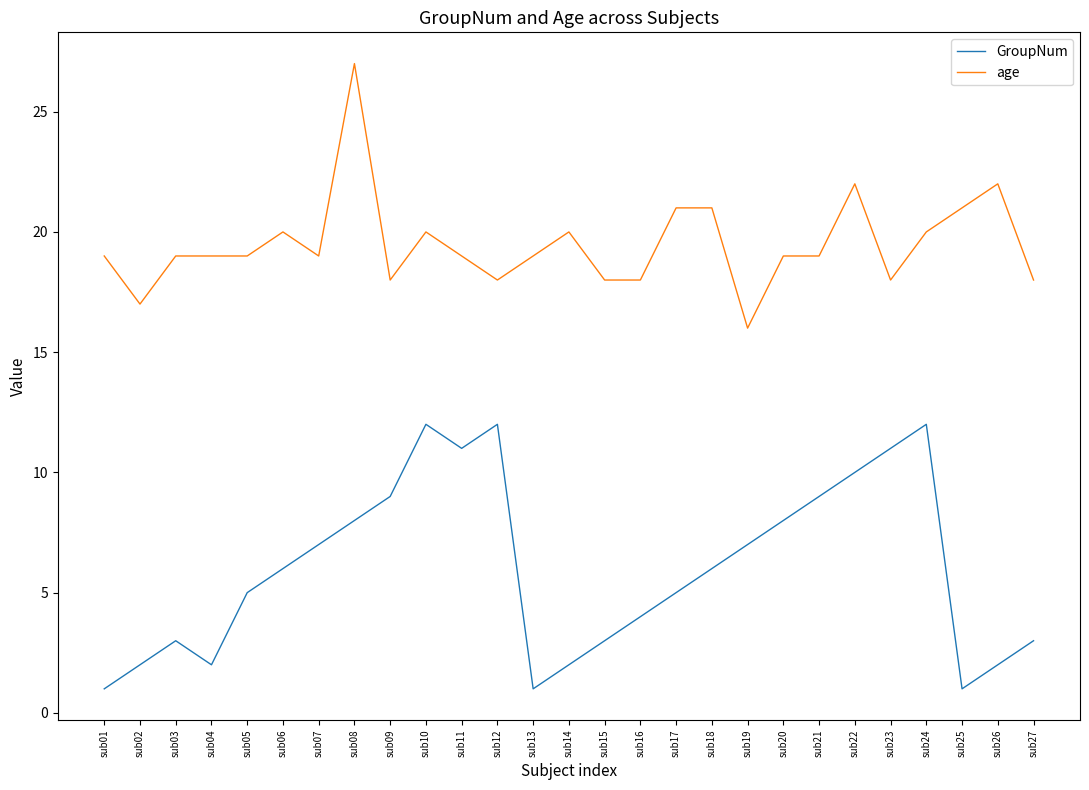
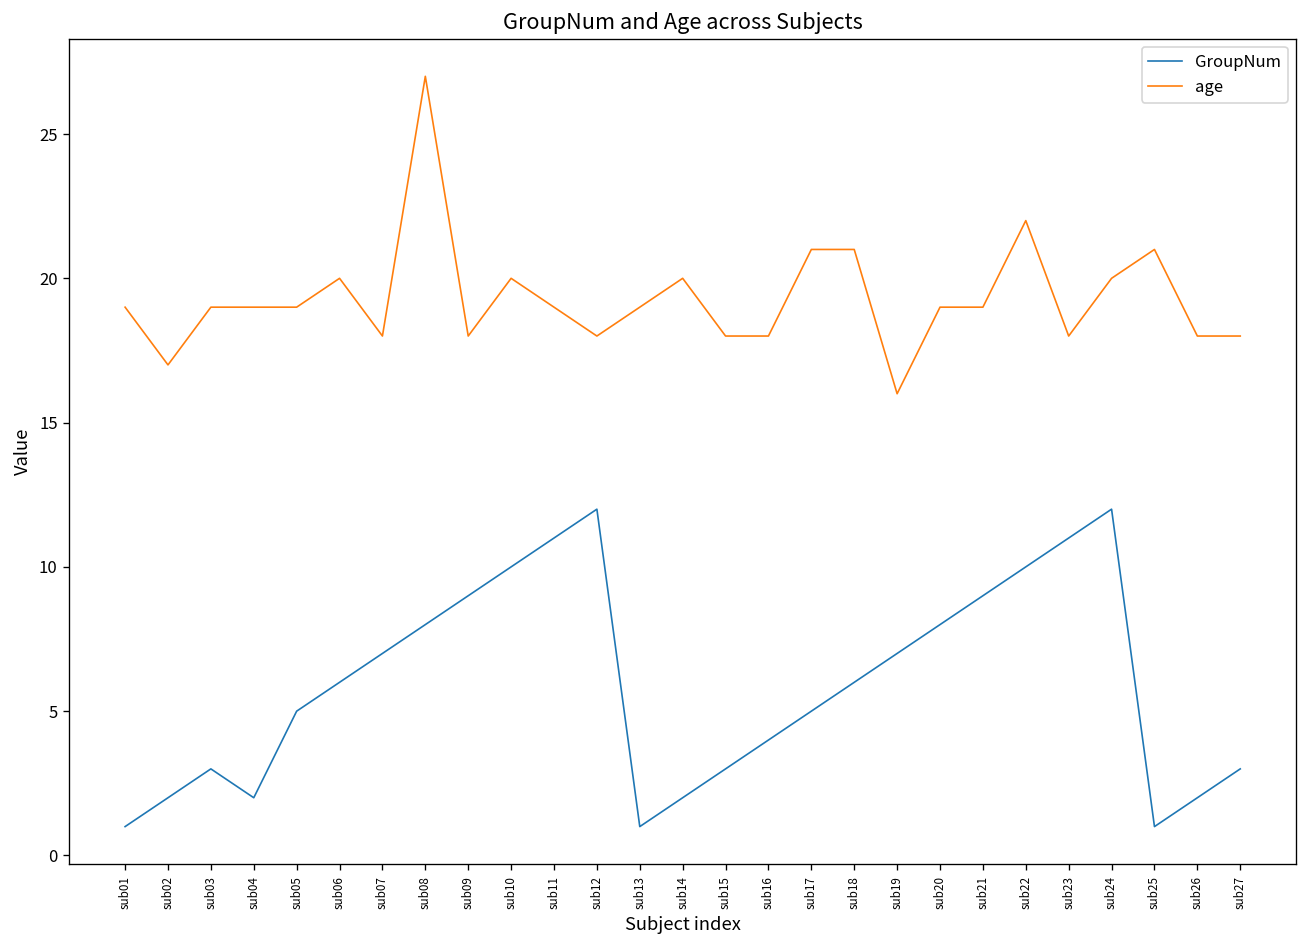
age, sub07: 19 -> 18
GroupNum, sub10: 12 -> 10
age, sub26: 22 -> 18
